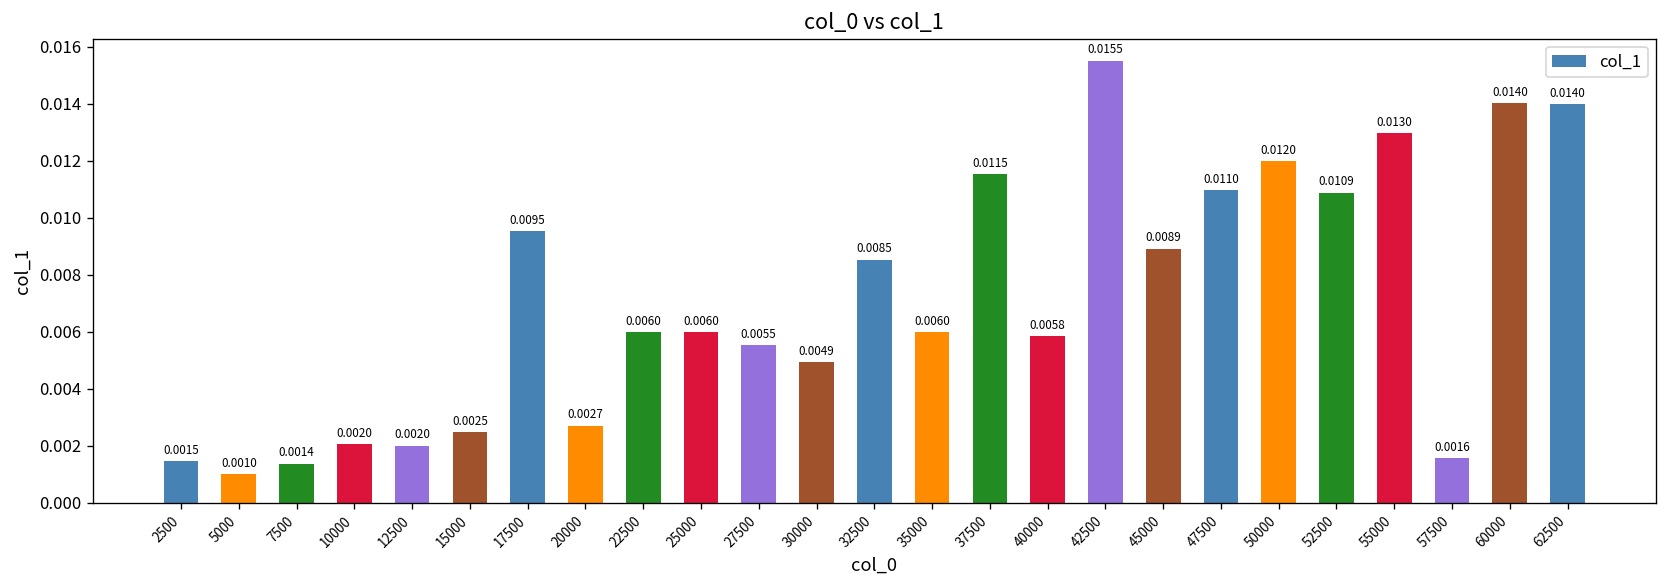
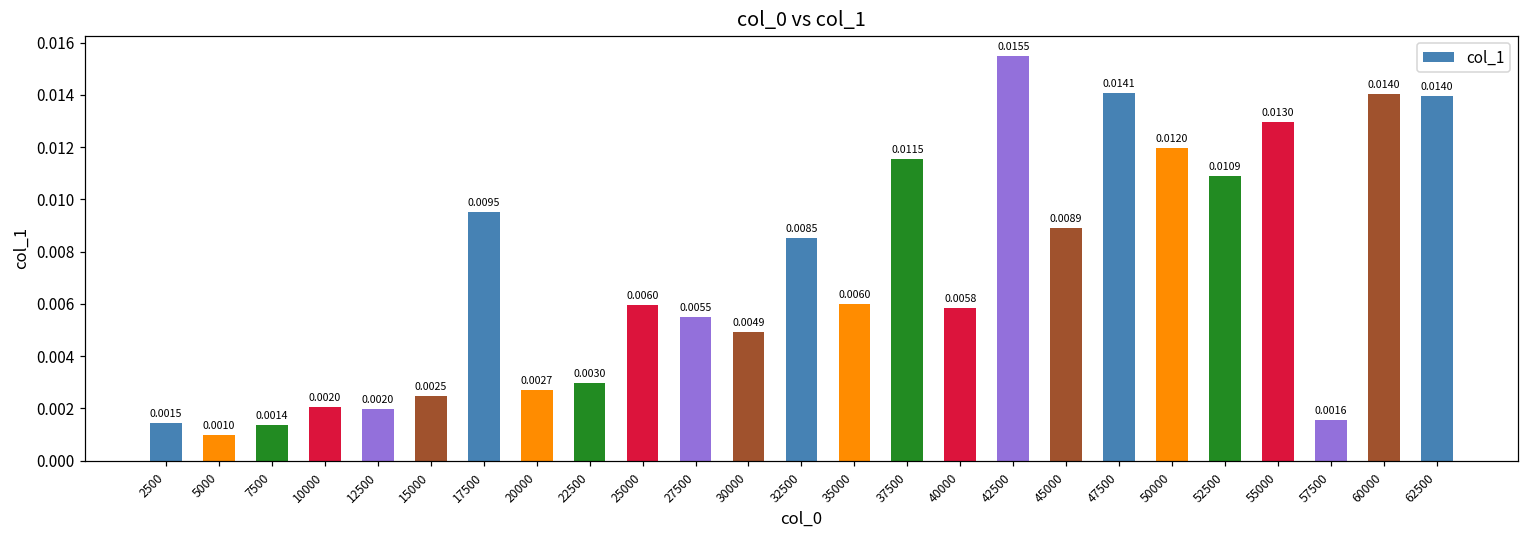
22500: 0.0060 -> 0.0030
47500: 0.0110 -> 0.0141
